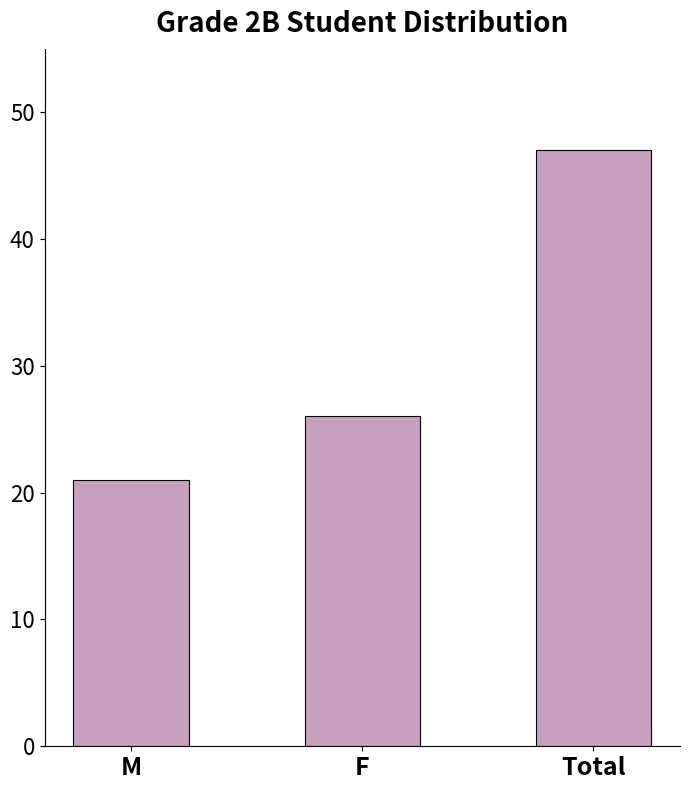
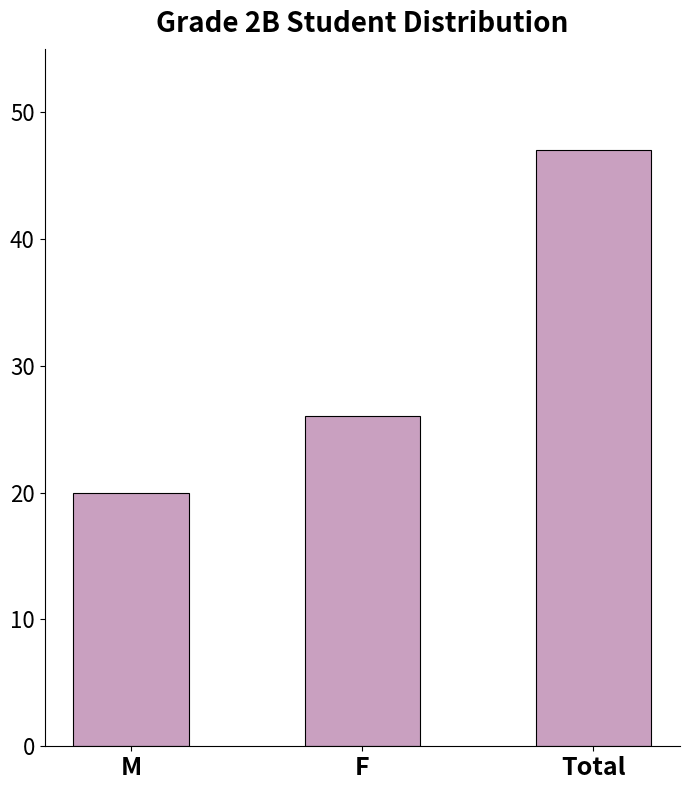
M: 21 -> 20
